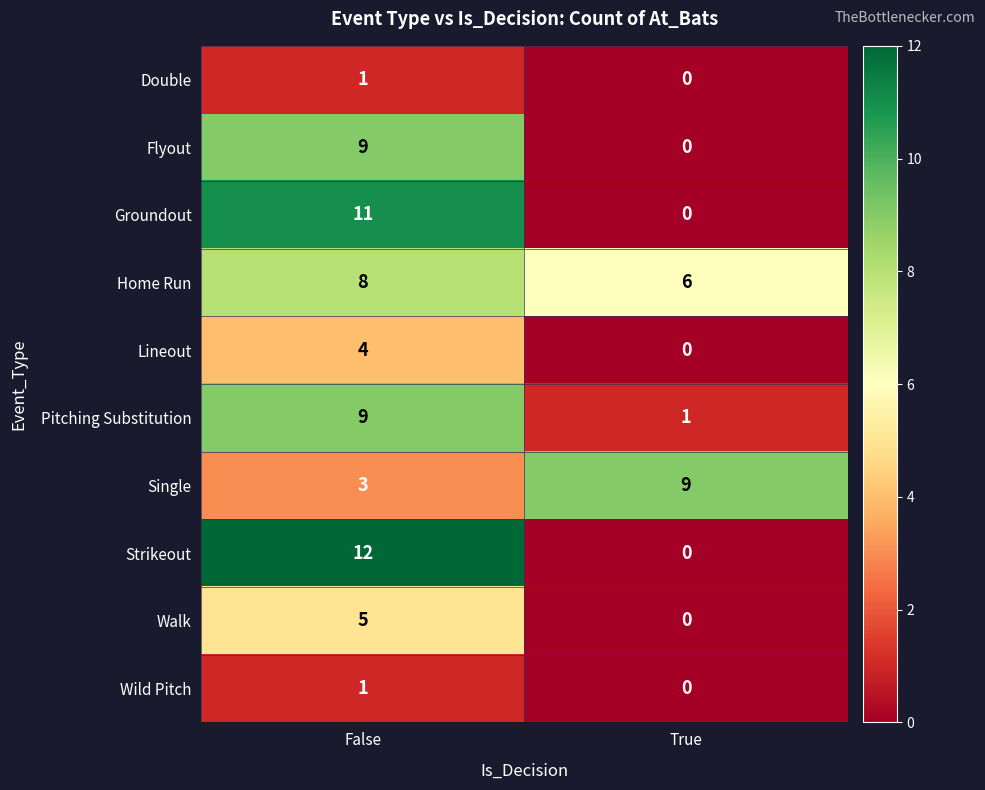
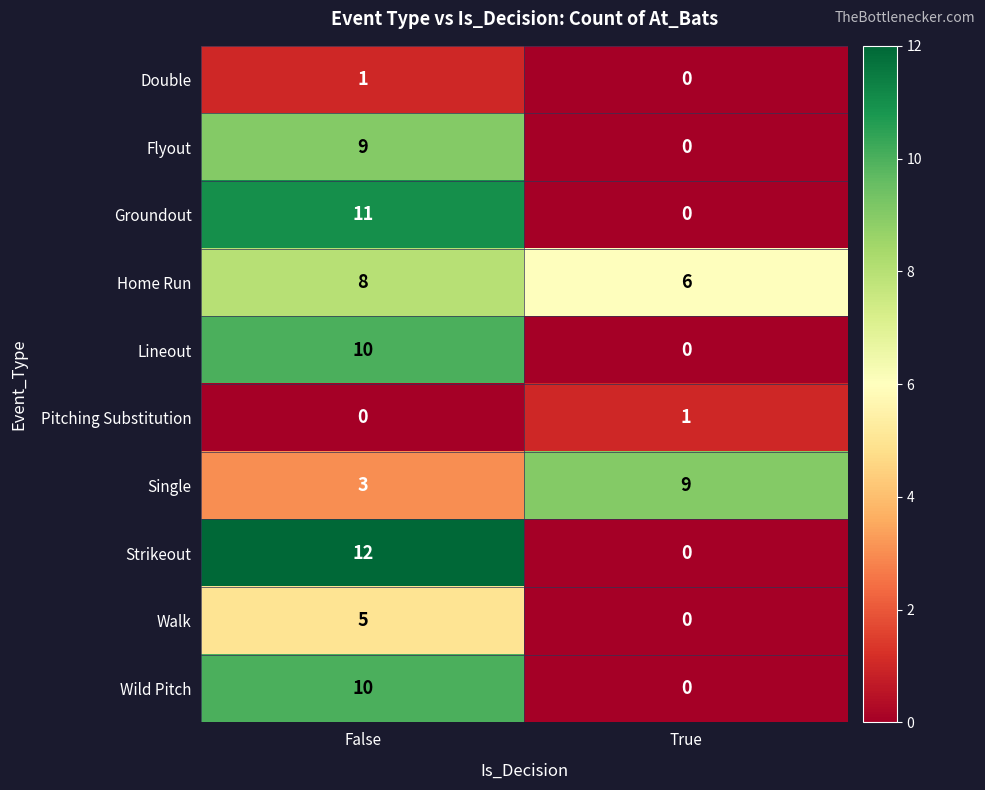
Lineout, False: 4 -> 10
Pitching Substitution, False: 9 -> 0
Wild Pitch, False: 1 -> 10
